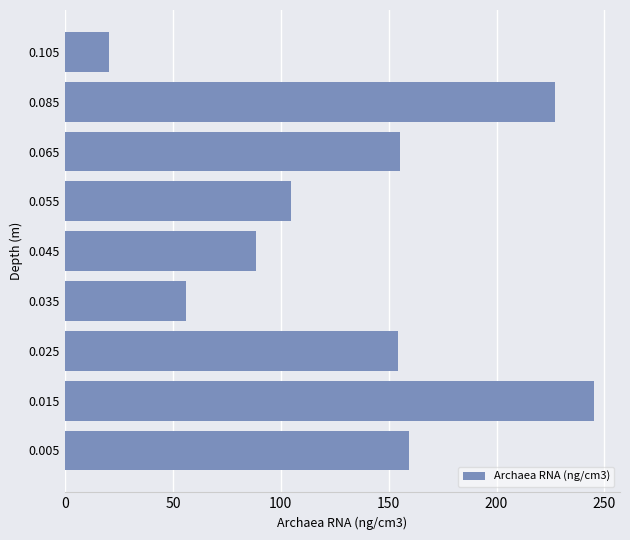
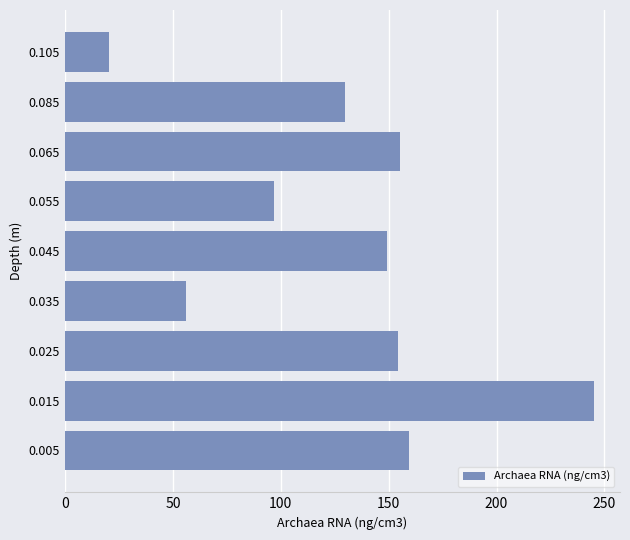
0.085: 227 -> 130
0.055: 105 -> 97
0.045: 88 -> 149
